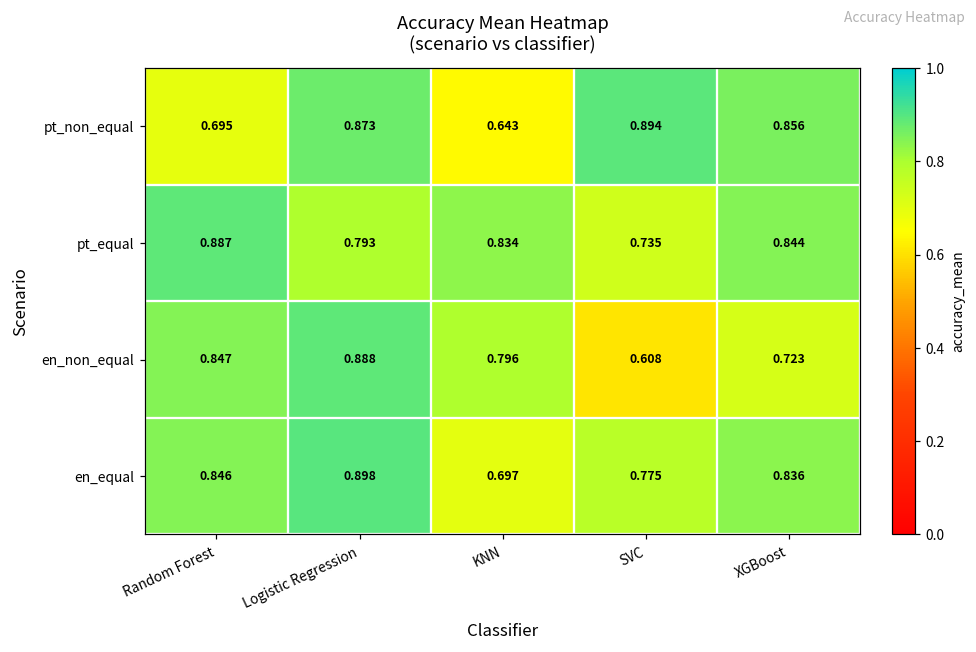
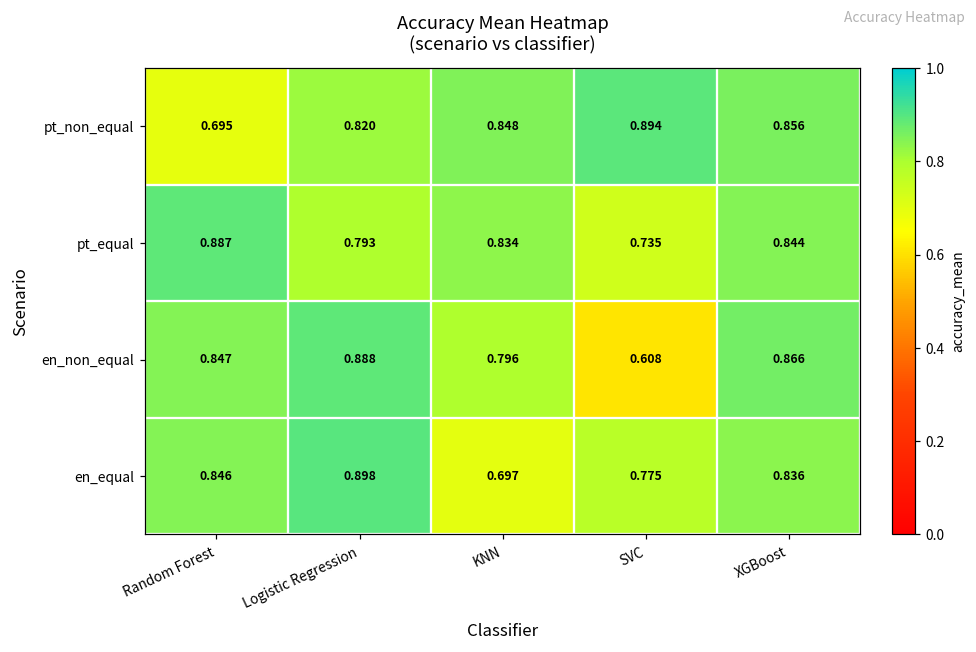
pt_non_equal, Logistic Regression: 0.873 -> 0.820
pt_non_equal, KNN: 0.643 -> 0.848
en_non_equal, XGBoost: 0.723 -> 0.866
